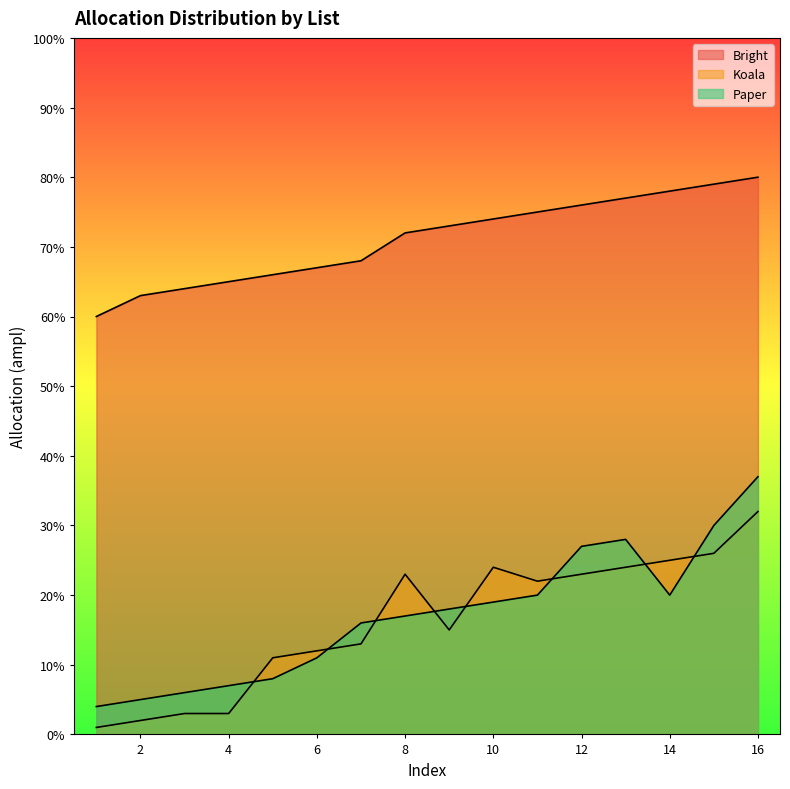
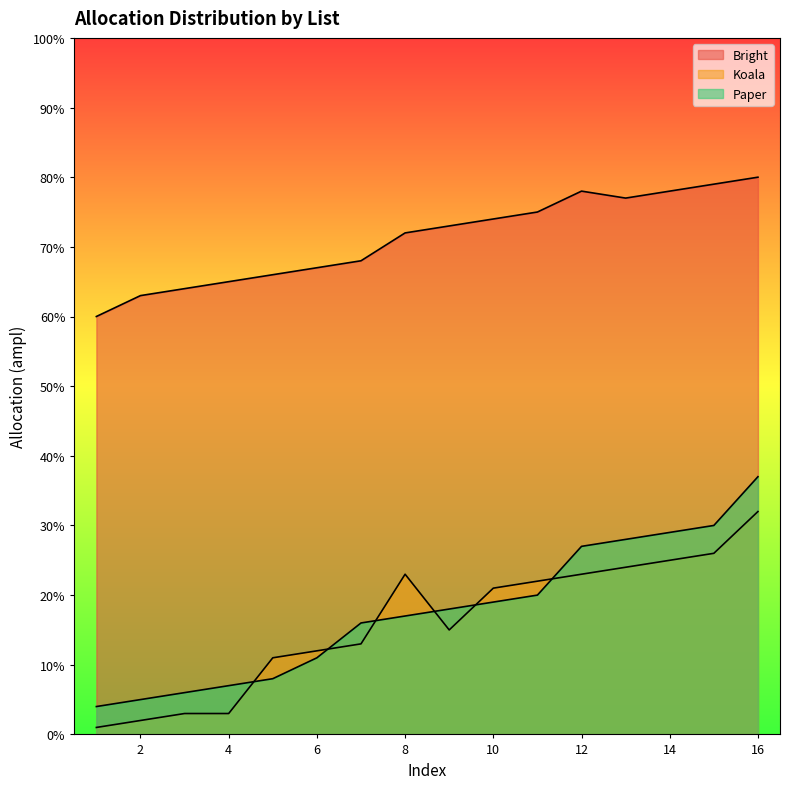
Koala, 10: 24% -> 21%
Bright, 12: 76% -> 78%
Paper, 14: 20% -> 29%
